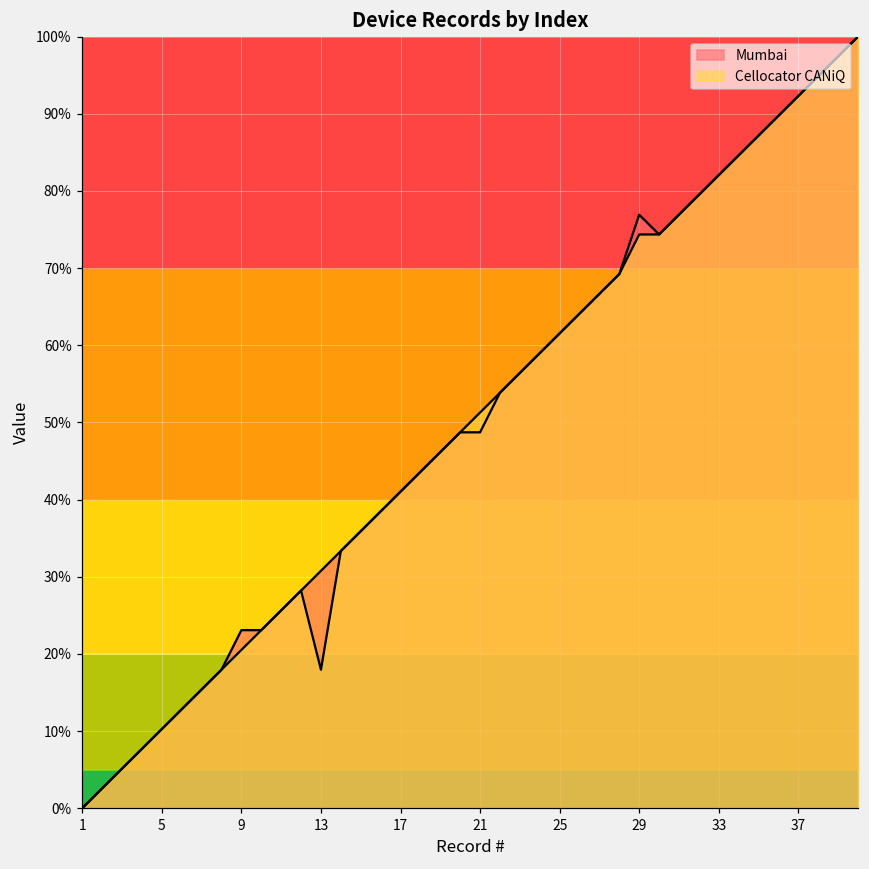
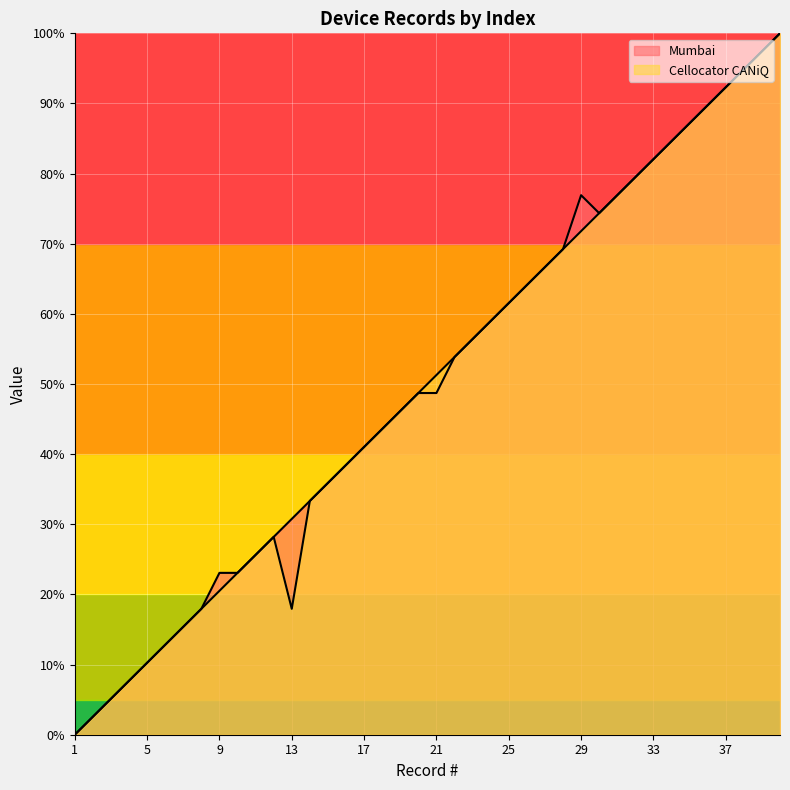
Cellocator CANiQ, 29: 74% -> 72%
